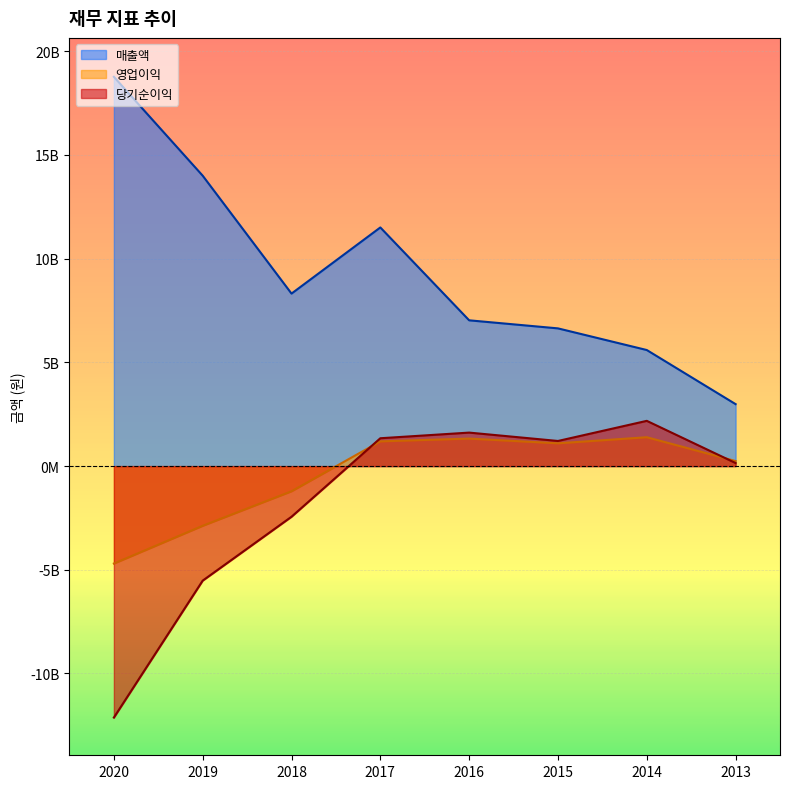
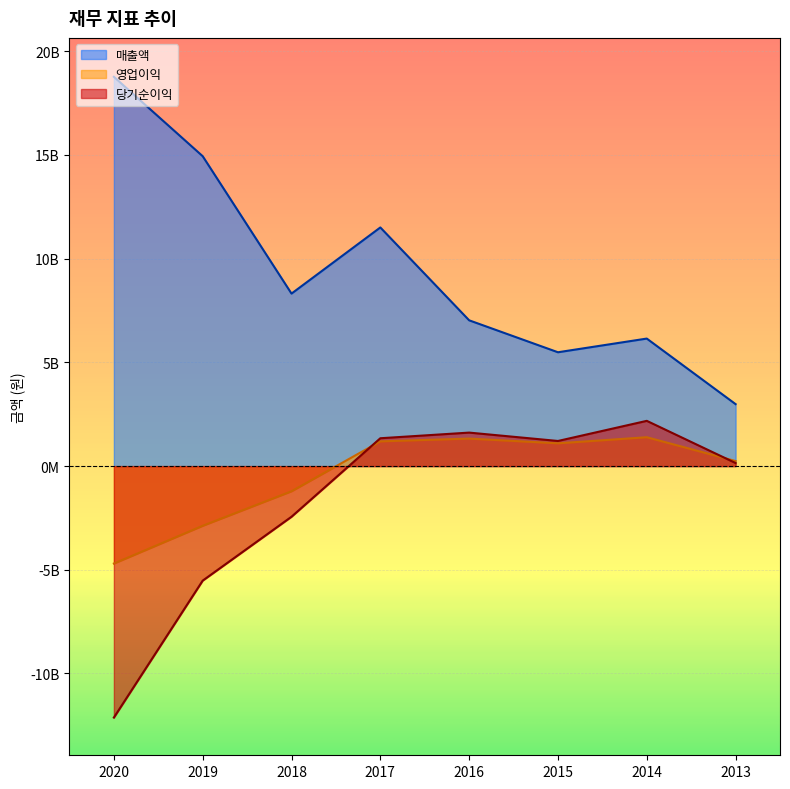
매출액, 2019: 14000000000 -> 14900000000
매출액, 2015: 6600000000 -> 5500000000
매출액, 2014: 5600000000 -> 6100000000
